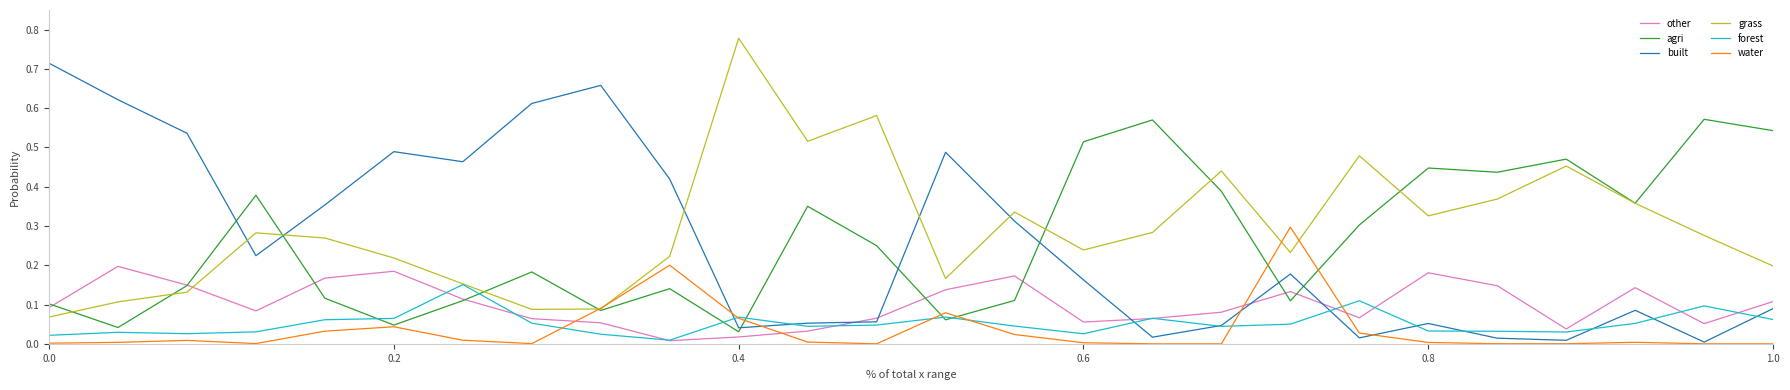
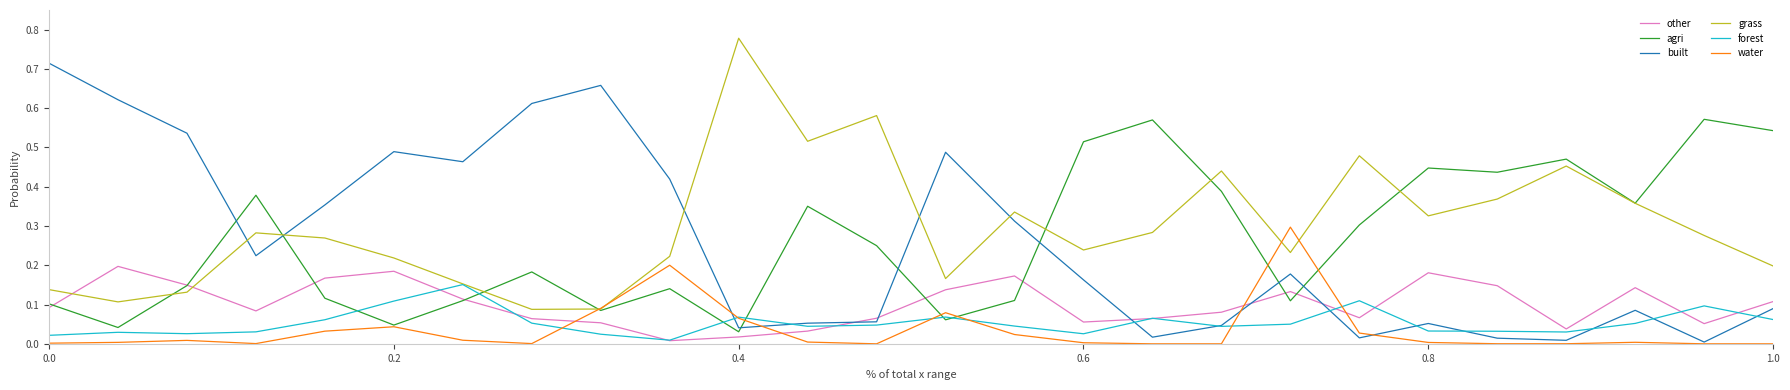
grass, 0.0: 0.07 -> 0.14
forest, 0.2: 0.06 -> 0.11
